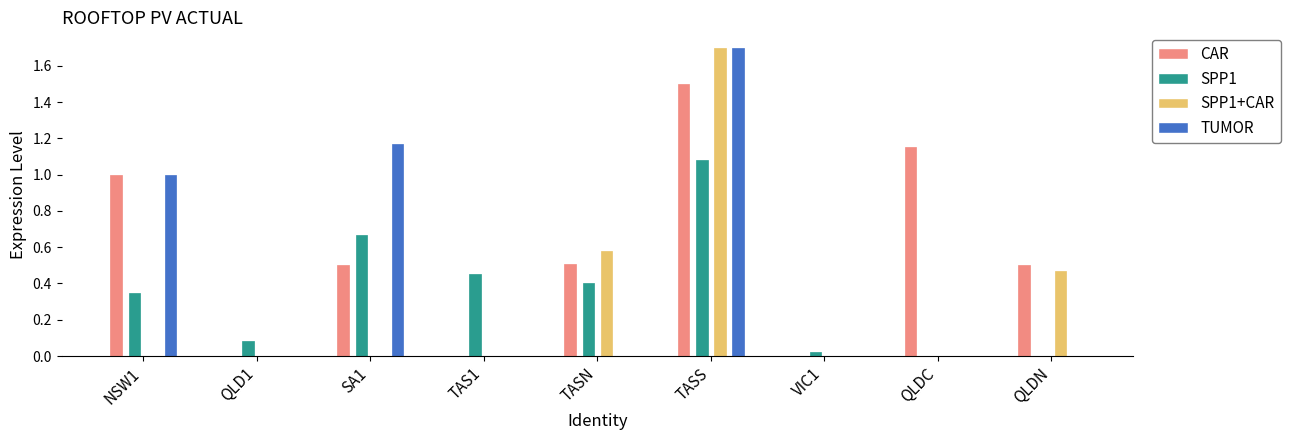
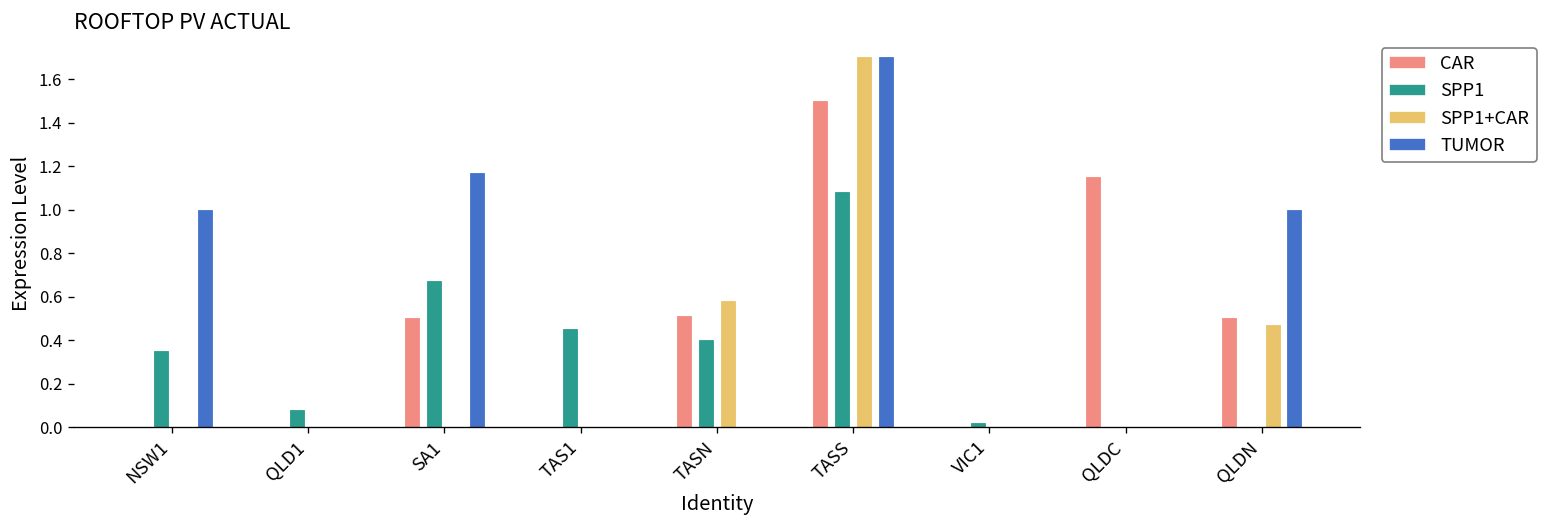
CAR, NSW1: 1 -> 0
TUMOR, QLDN: 0 -> 1
